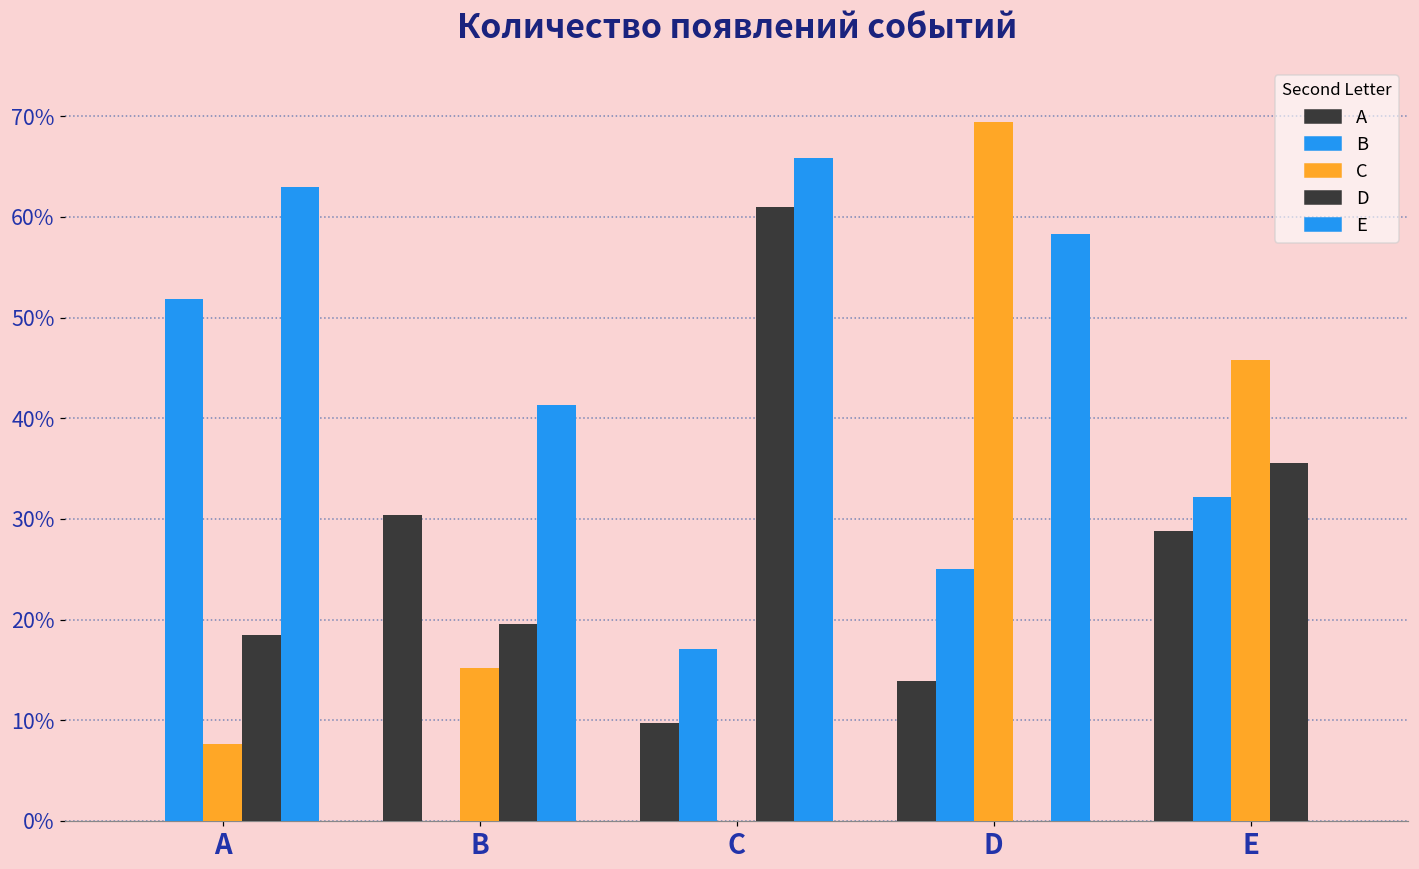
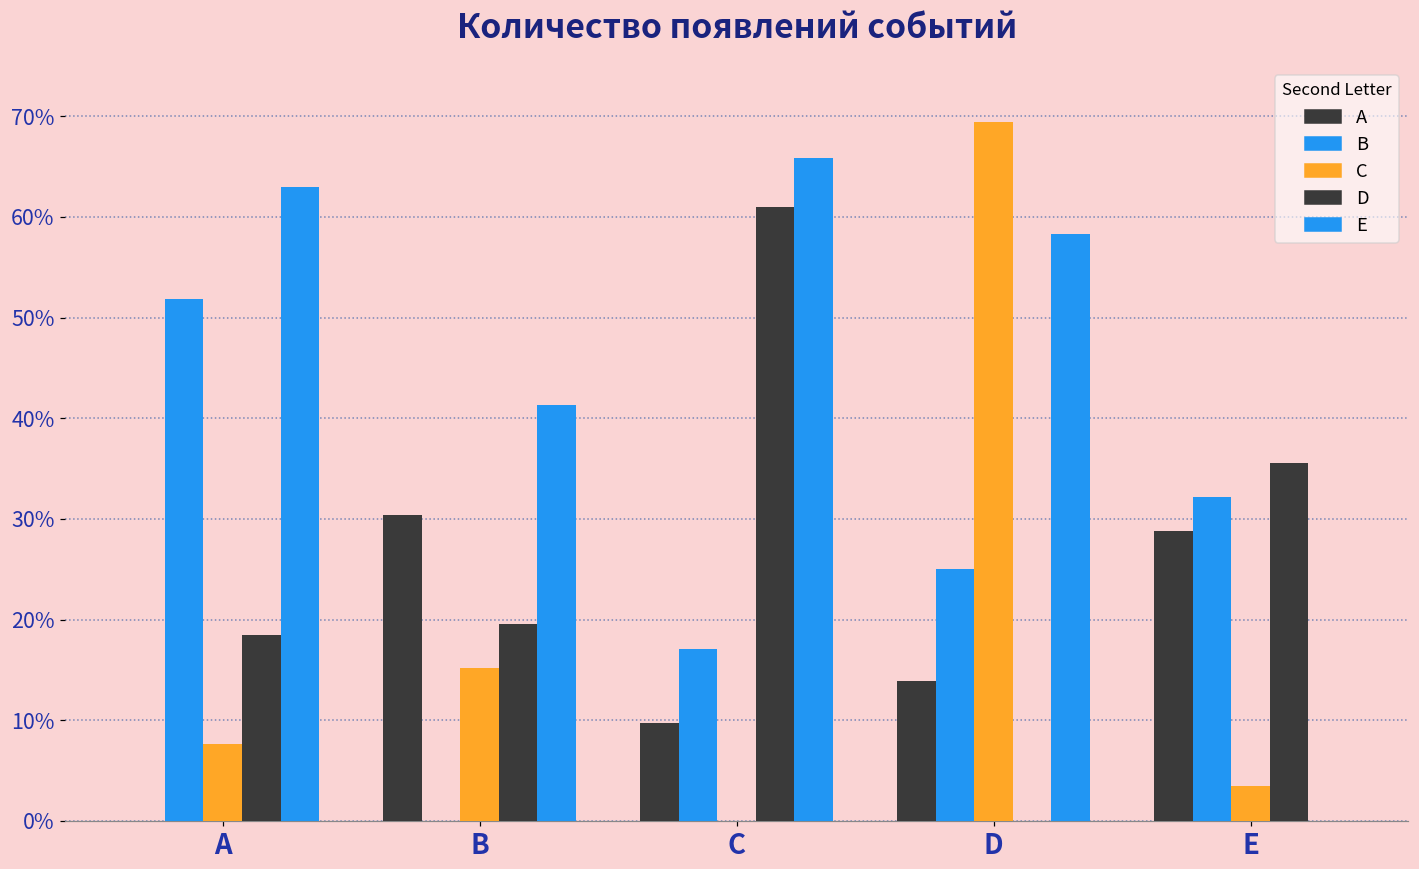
C, E: 46% -> 3%
